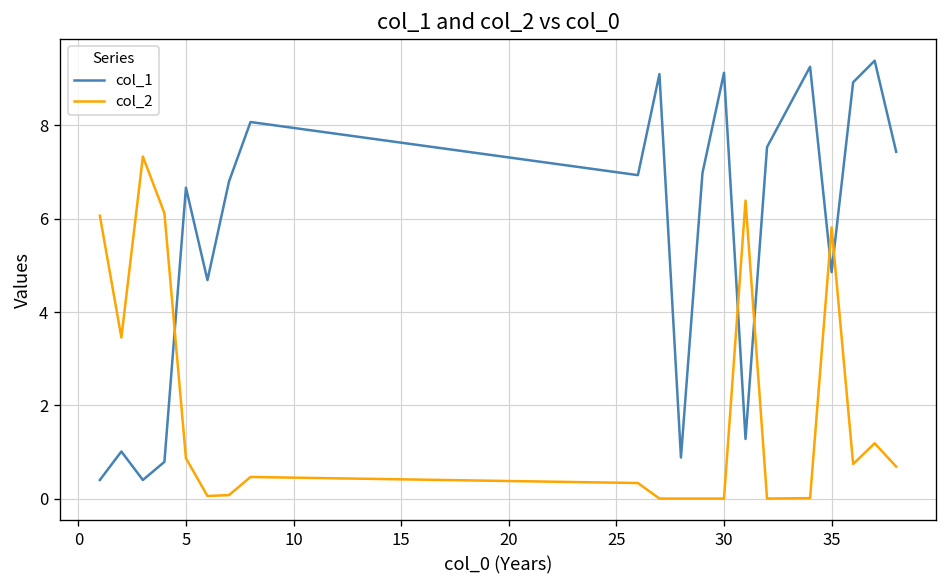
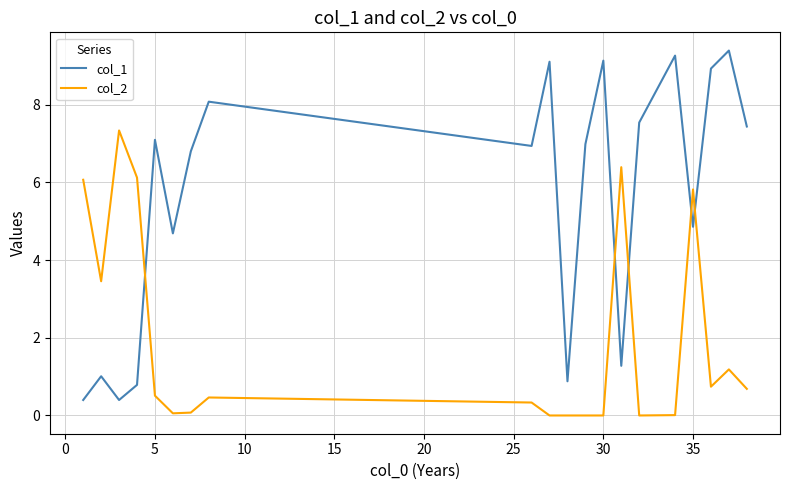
col_1, 5: 6.7 -> 7.1
col_2, 5: 0.9 -> 0.5
